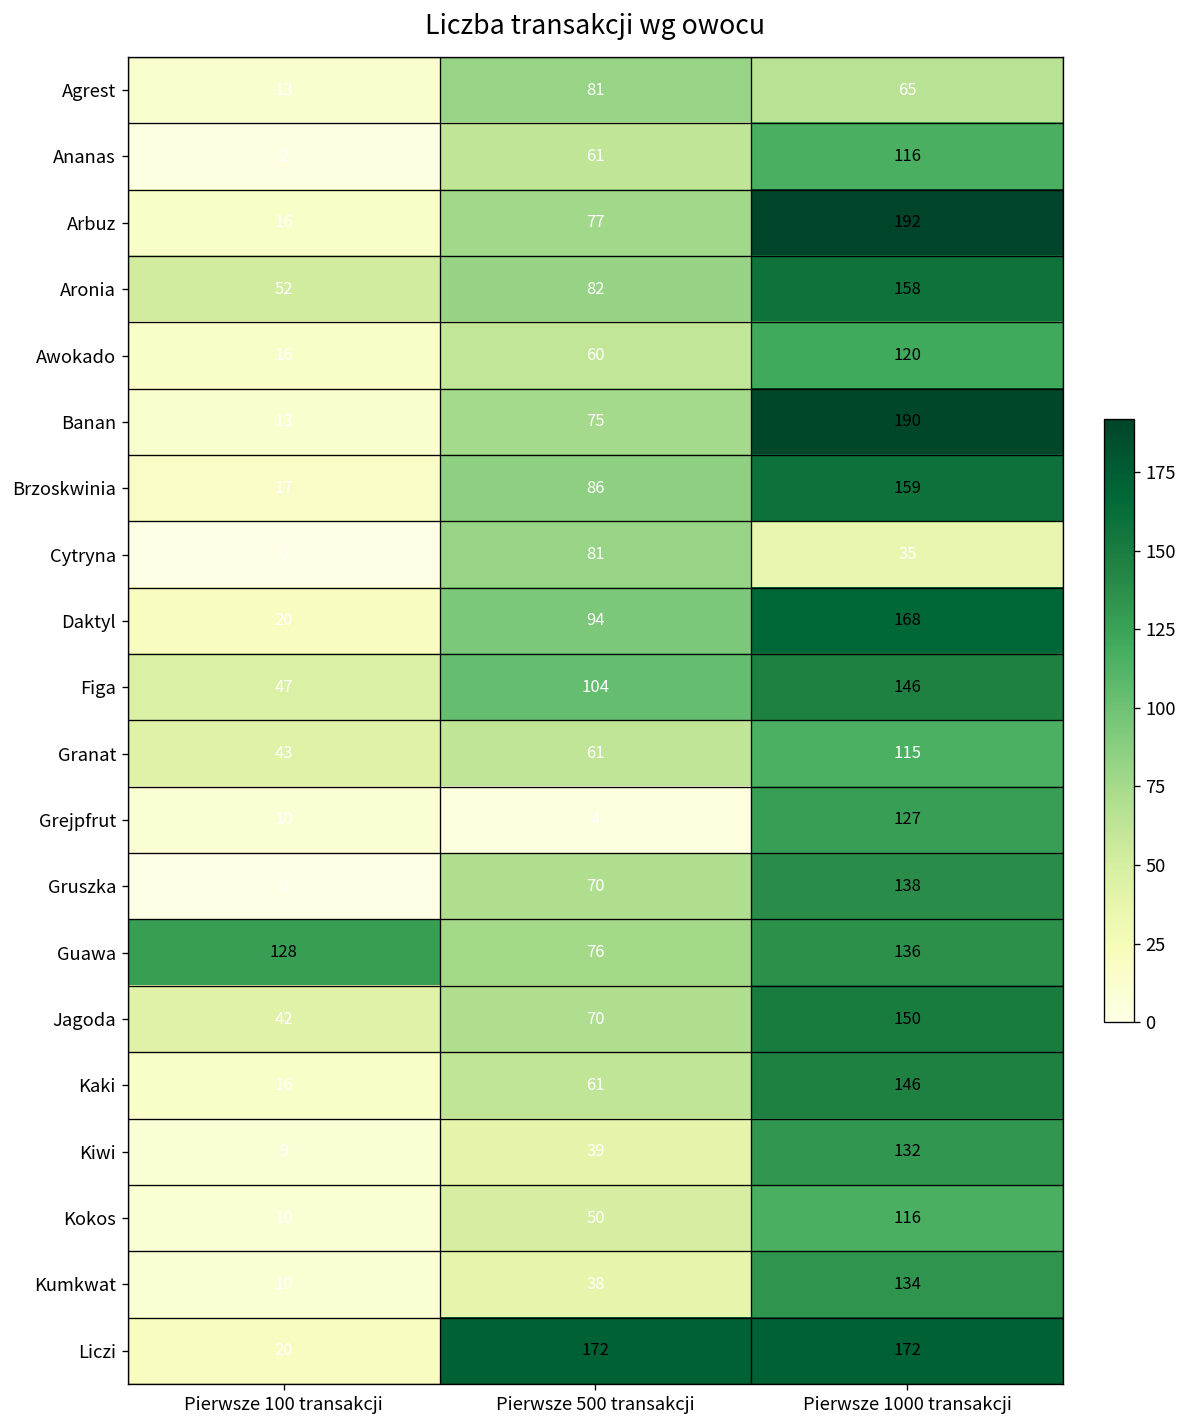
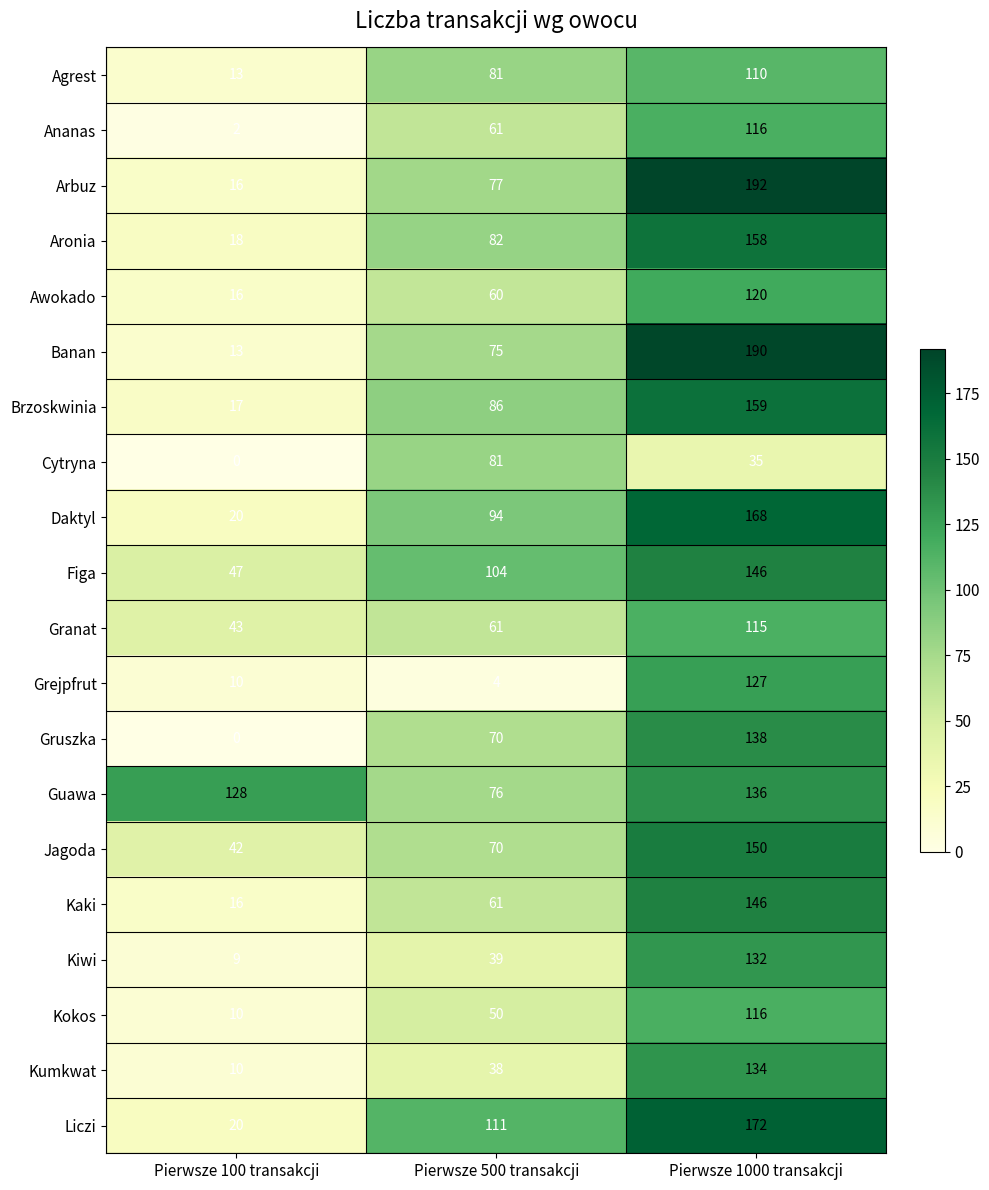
Agrest, Pierwsze 1000 transakcji: 65 -> 110
Aronia, Pierwsze 100 transakcji: 52 -> 18
Liczi, Pierwsze 500 transakcji: 172 -> 111
